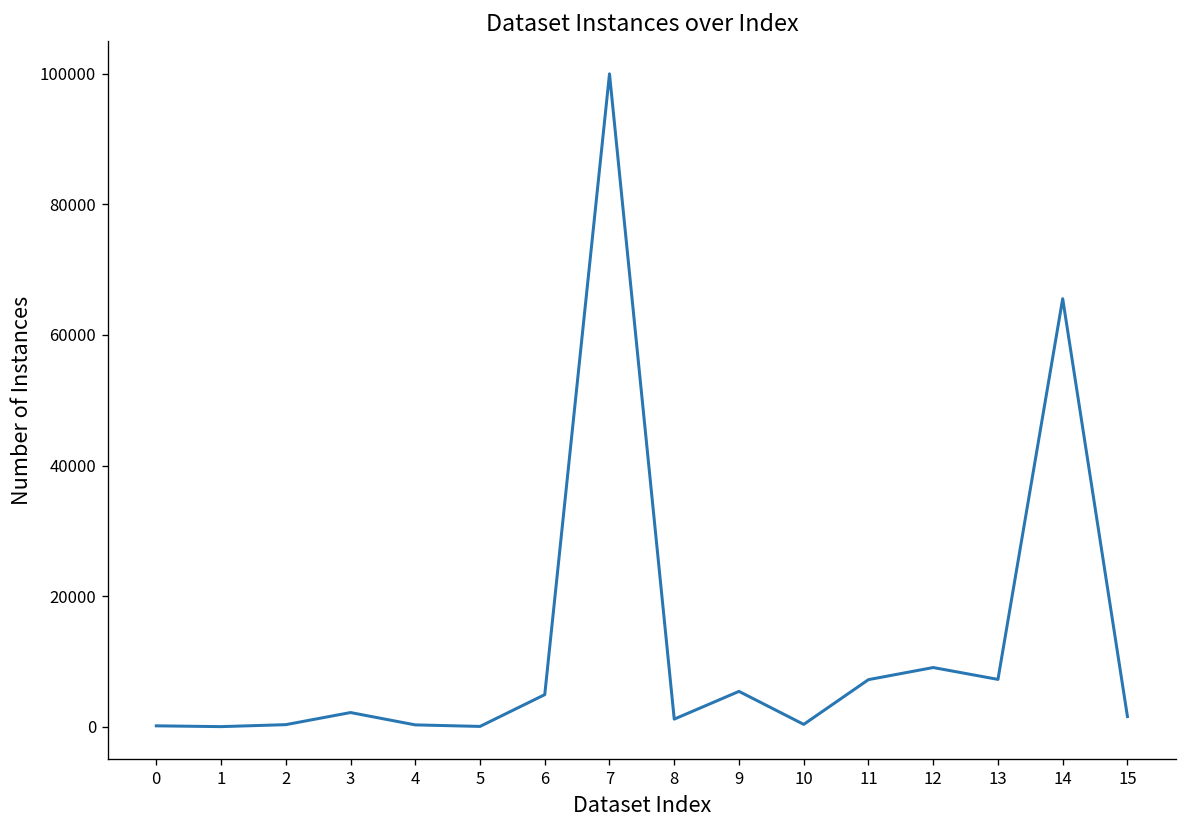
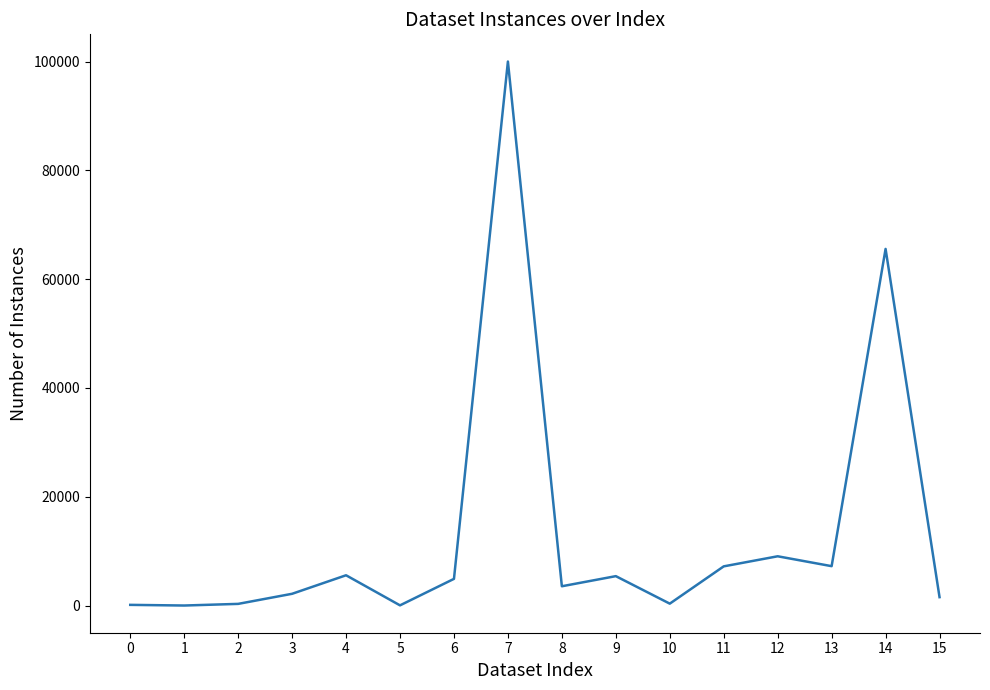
4: 0 -> 6000
8: 1000 -> 4000
